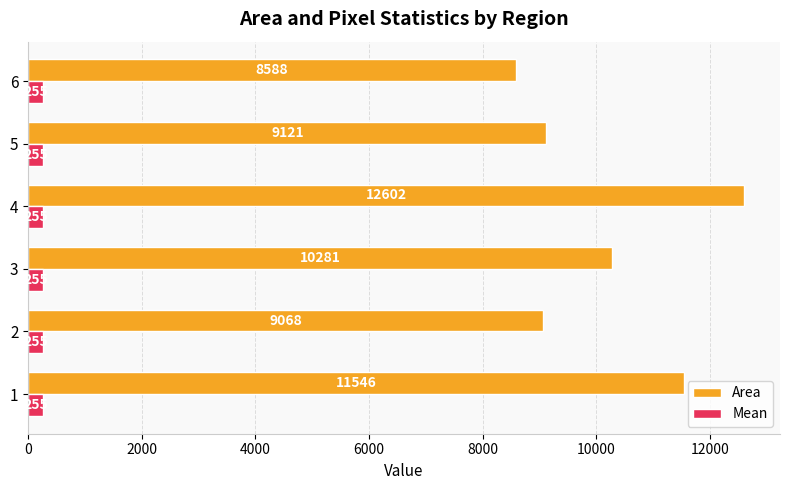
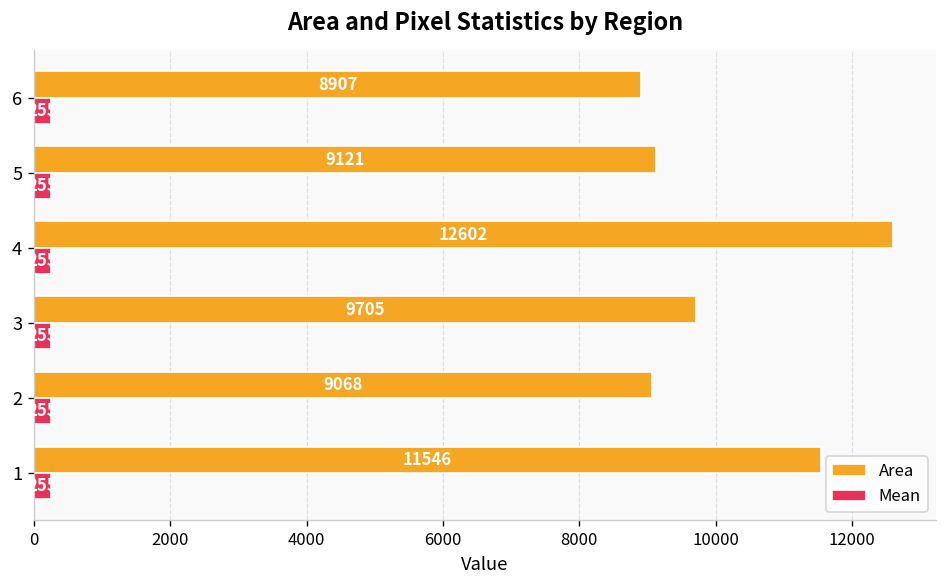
Area, 6: 8588 -> 8907
Area, 3: 10281 -> 9705
